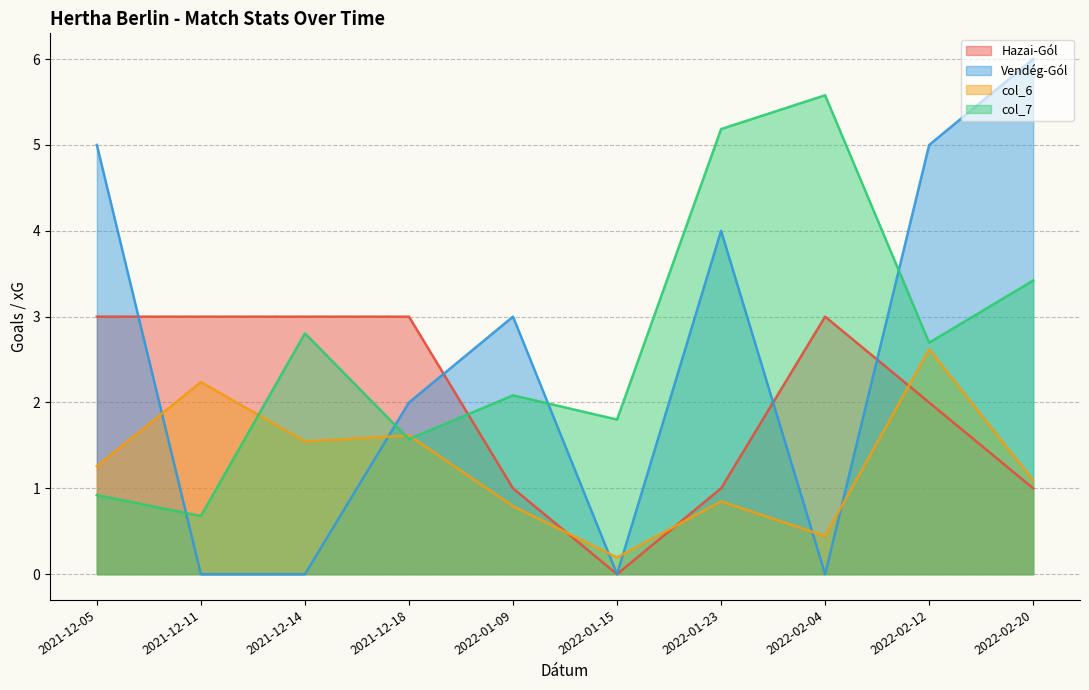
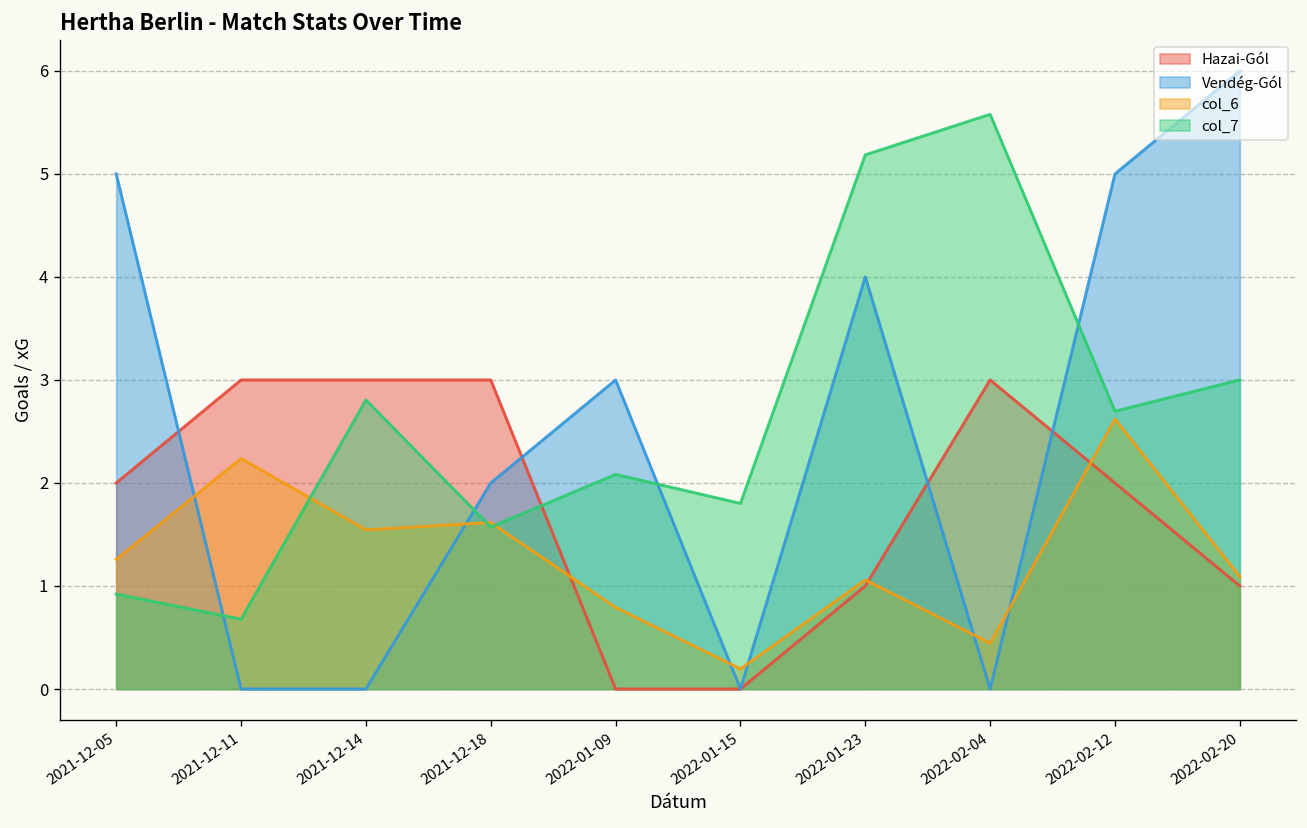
Hazai-Gól, 2021-12-05: 3 -> 2
Hazai-Gól, 2022-01-09: 1 -> 0
col_6, 2022-01-23: 0.8 -> 1.1
col_7, 2022-02-20: 3.4 -> 3.0
